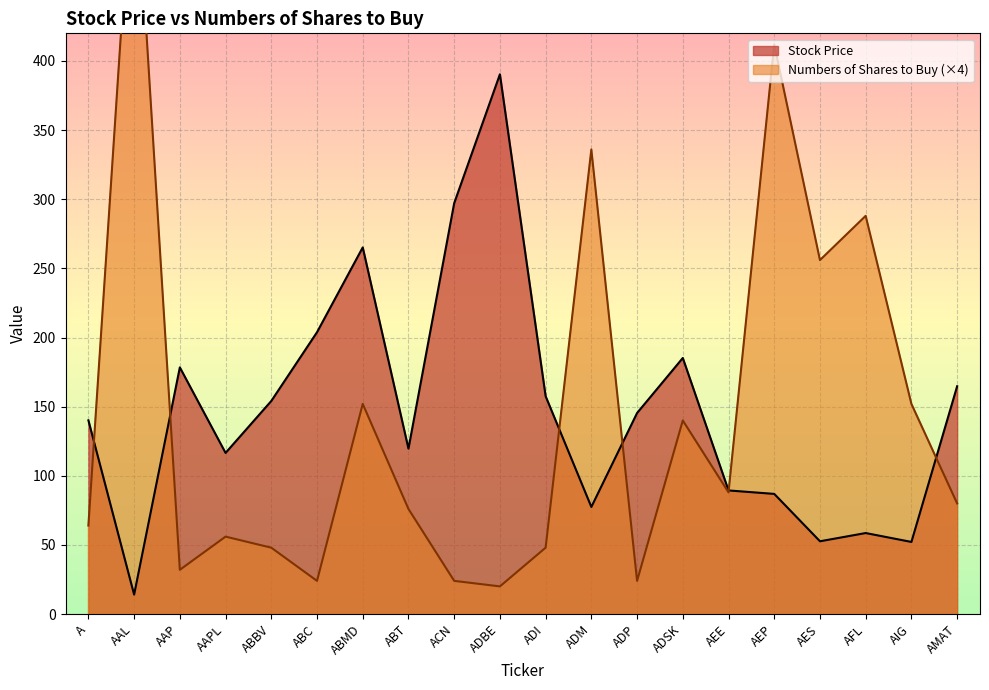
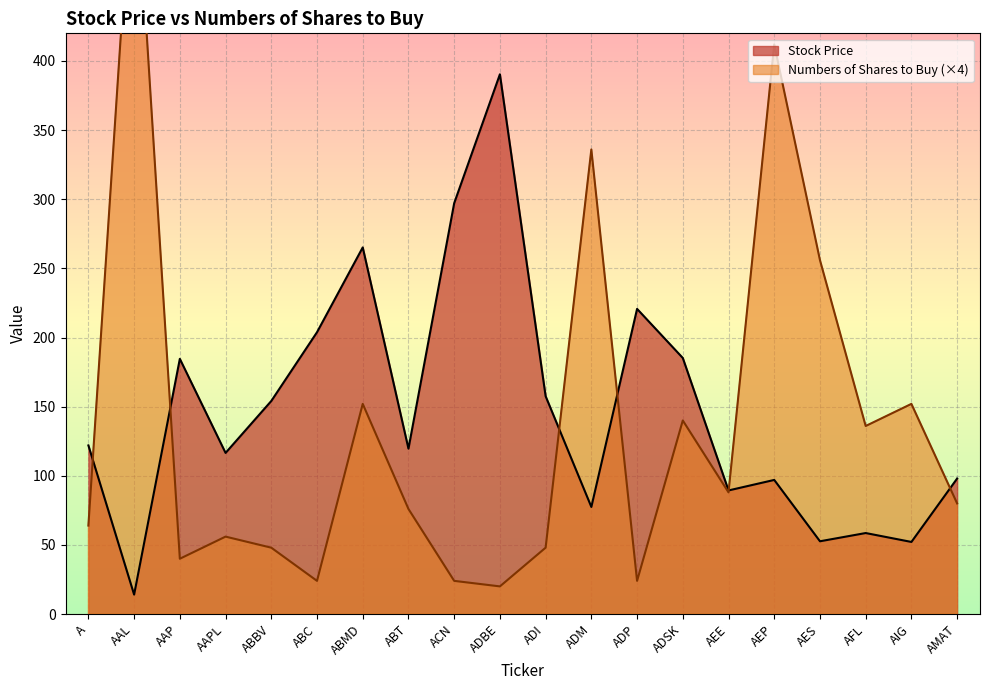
Stock Price, A: 140 -> 122
Stock Price, AAP: 178 -> 185
Numbers of Shares to Buy (×4), AAP: 32 -> 40
Stock Price, ADP: 145 -> 221
Stock Price, AEP: 87 -> 97
Numbers of Shares to Buy (×4), AFL: 288 -> 136
Stock Price, AMAT: 165 -> 98
